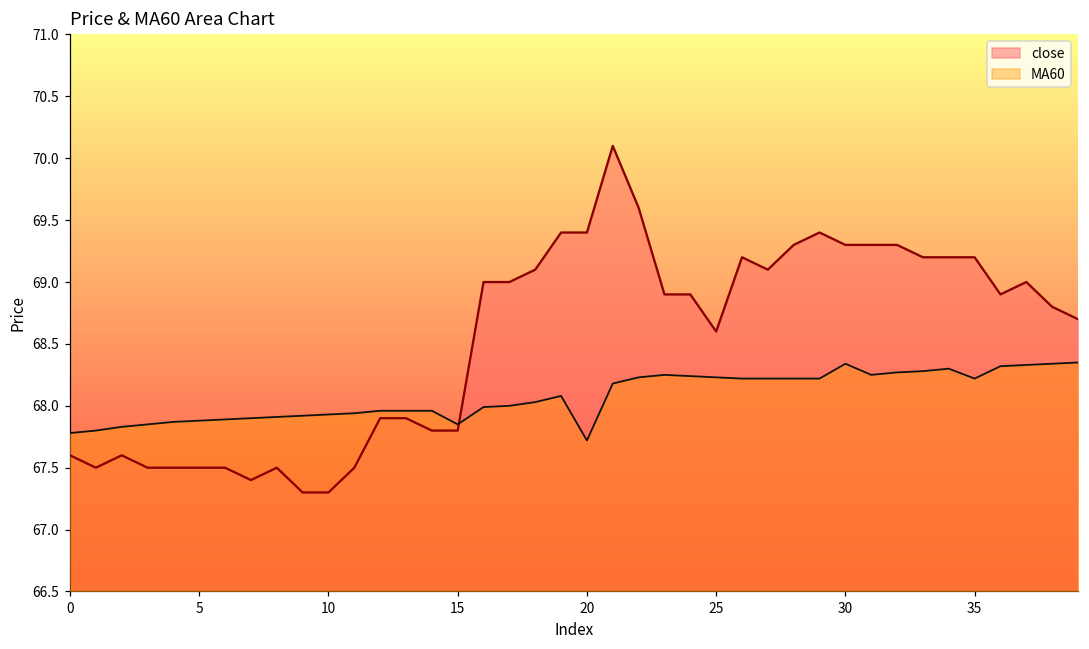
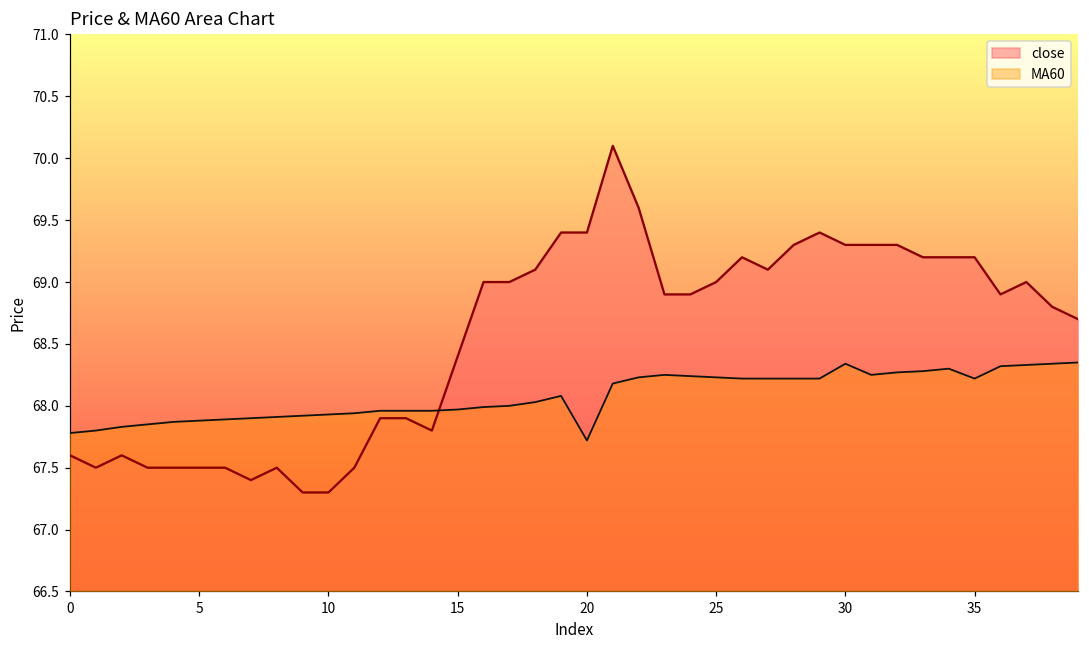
close, 15: 67.8 -> 68.4
MA60, 15: 67.85 -> 67.97
close, 25: 68.6 -> 69.0
